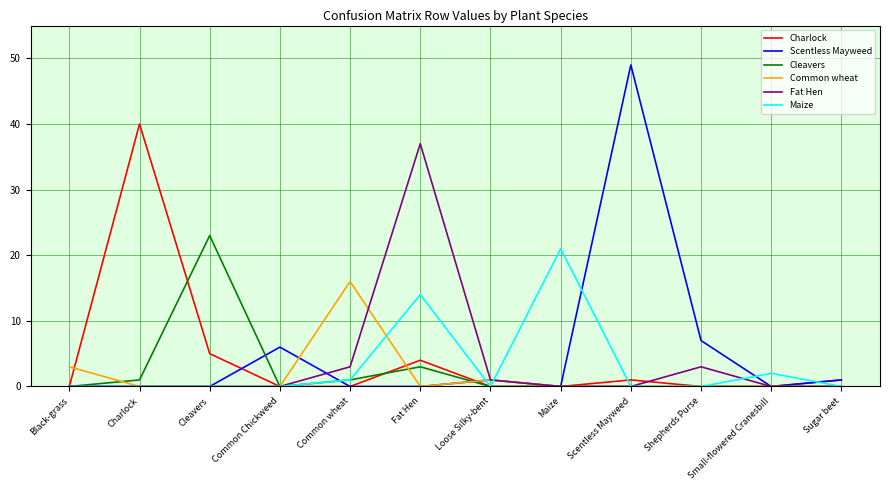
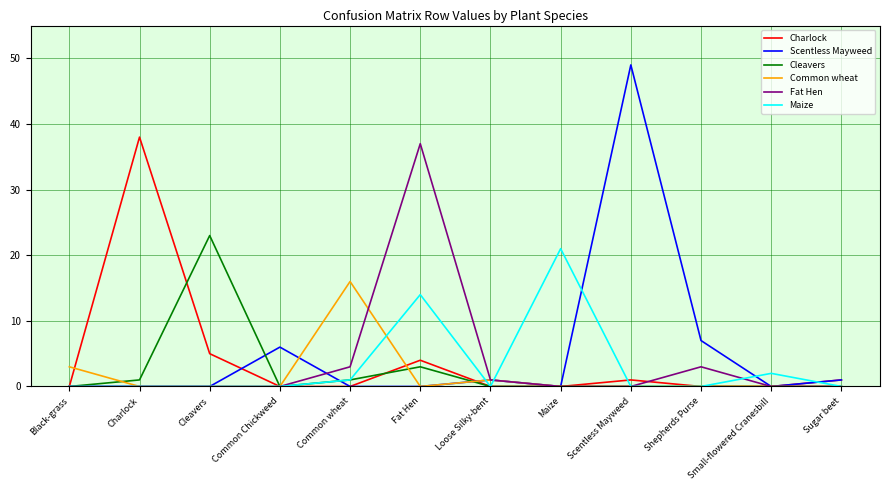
Charlock, Charlock: 40 -> 38
